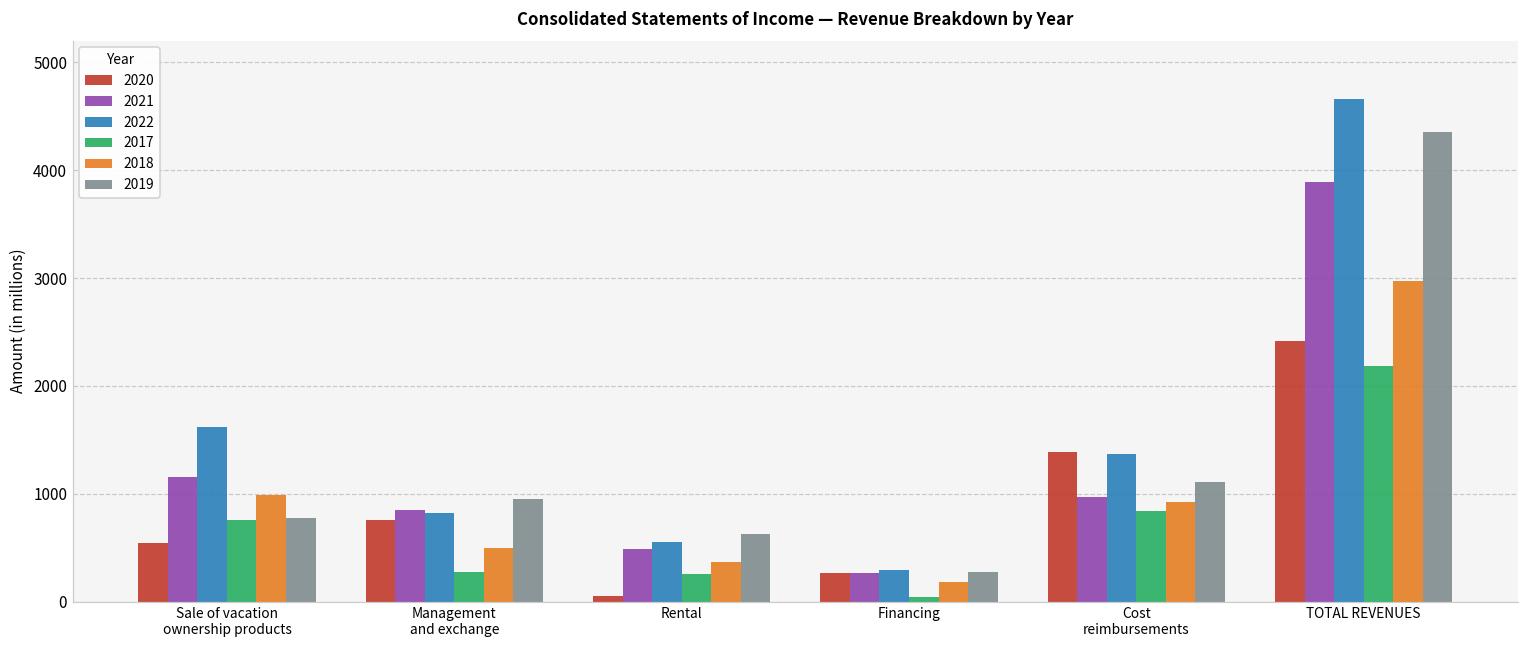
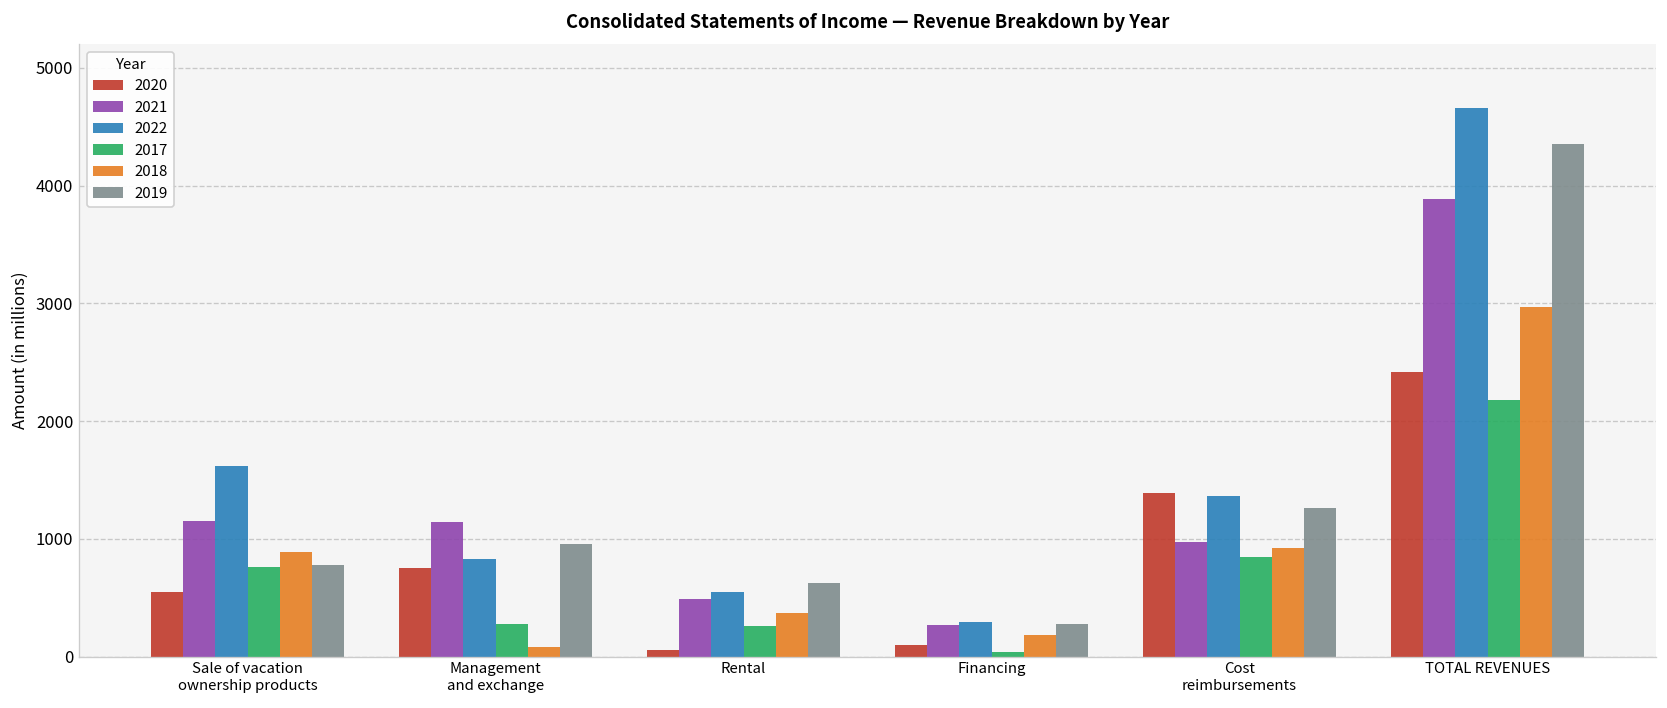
2018, Sale of vacation ownership products: 1000 -> 900
2021, Management and exchange: 900 -> 1100
2018, Management and exchange: 500 -> 100
2020, Financing: 300 -> 100
2019, Cost reimbursements: 1100 -> 1300
